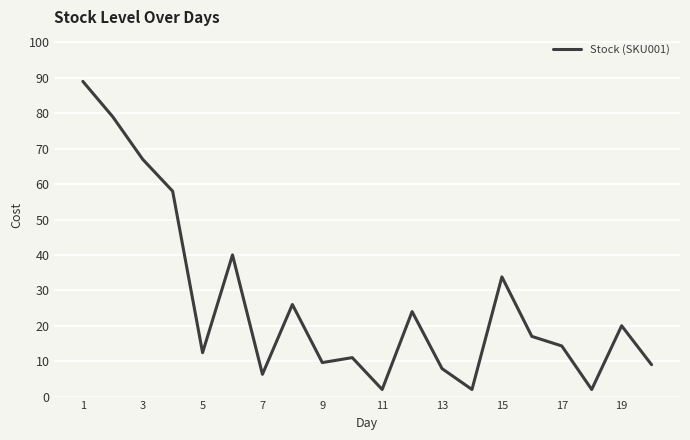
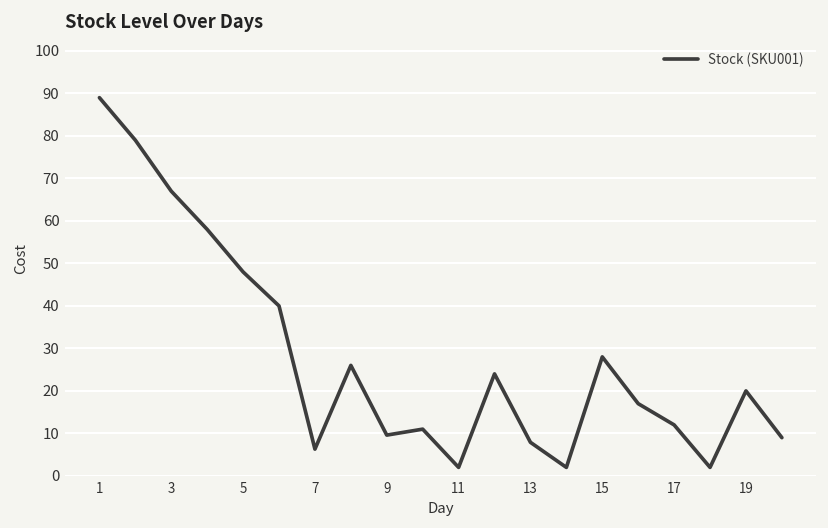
5: 12 -> 48
15: 34 -> 28
17: 14 -> 12
